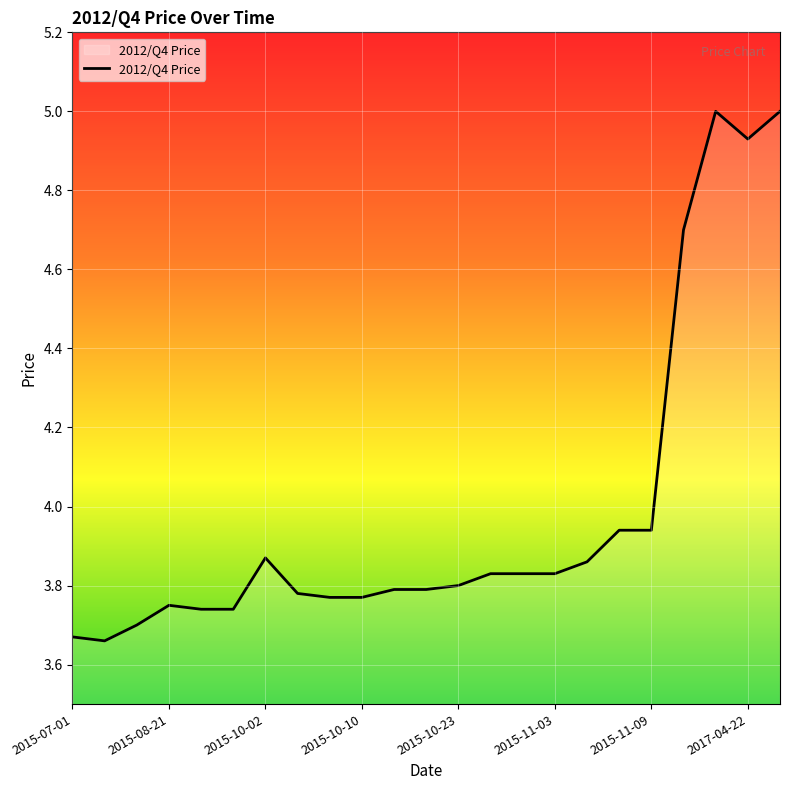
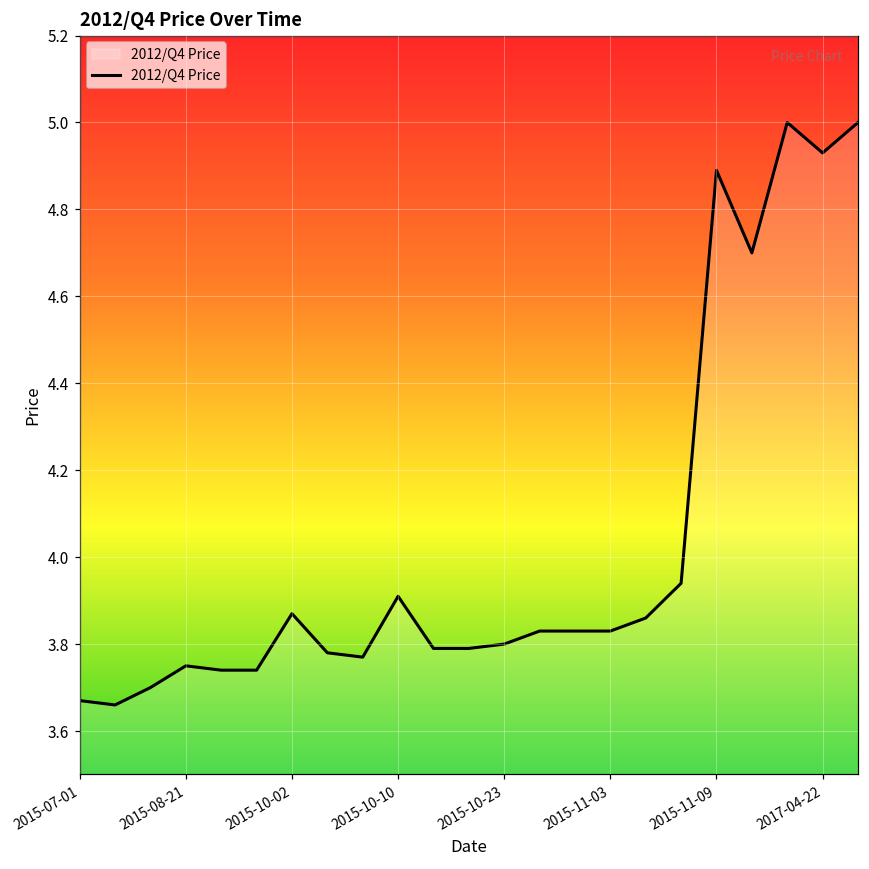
2015-10-10: 3.77 -> 3.91
2015-11-09: 3.94 -> 4.89
